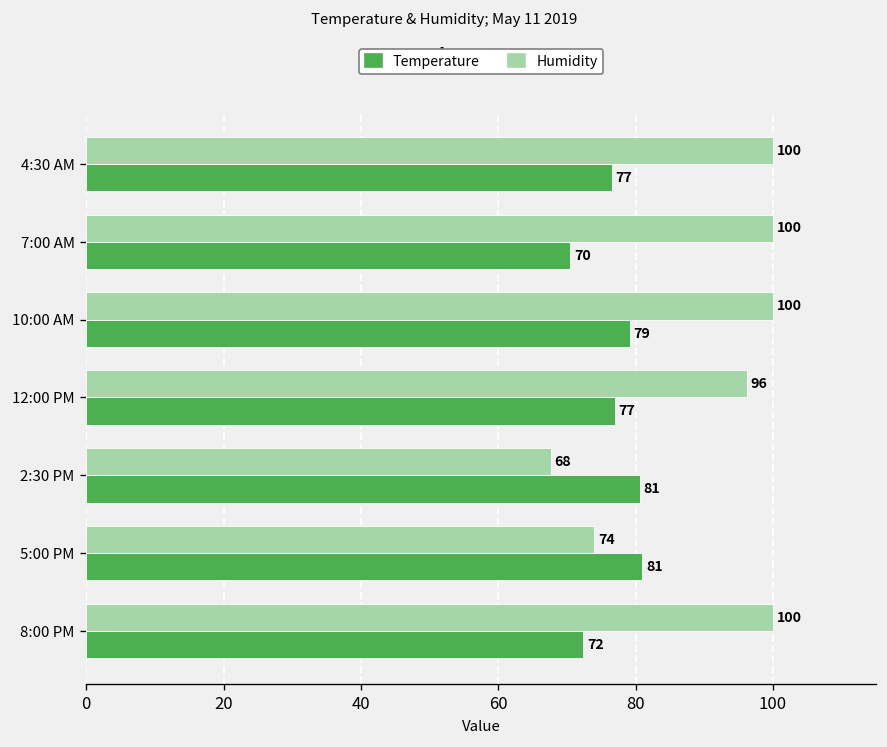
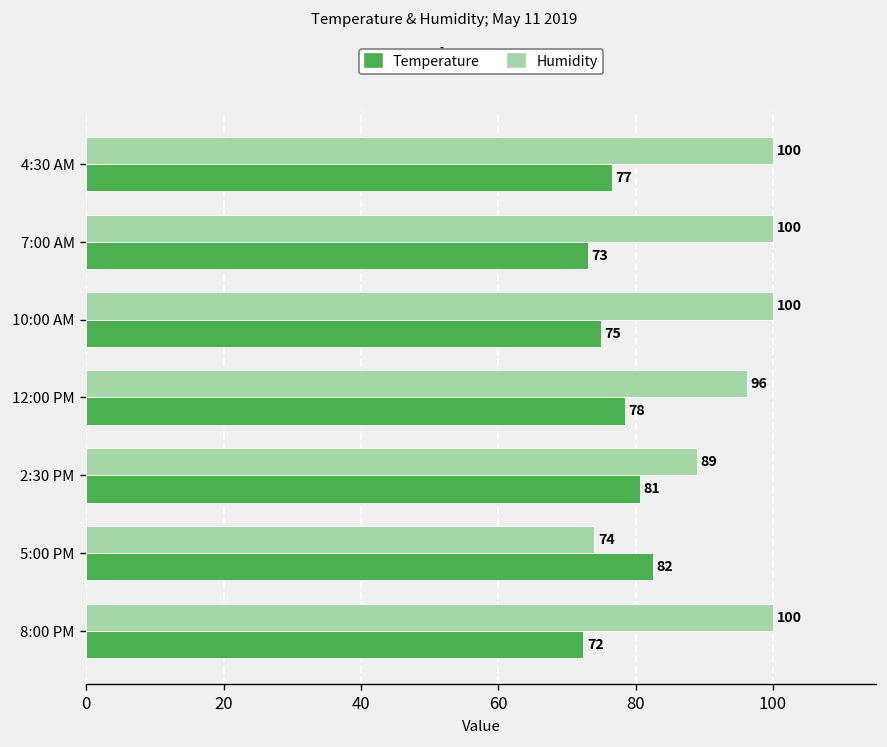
Temperature, 7:00 AM: 70 -> 73
Temperature, 10:00 AM: 79 -> 75
Temperature, 12:00 PM: 77 -> 78
Humidity, 2:30 PM: 68 -> 89
Temperature, 5:00 PM: 81 -> 82
